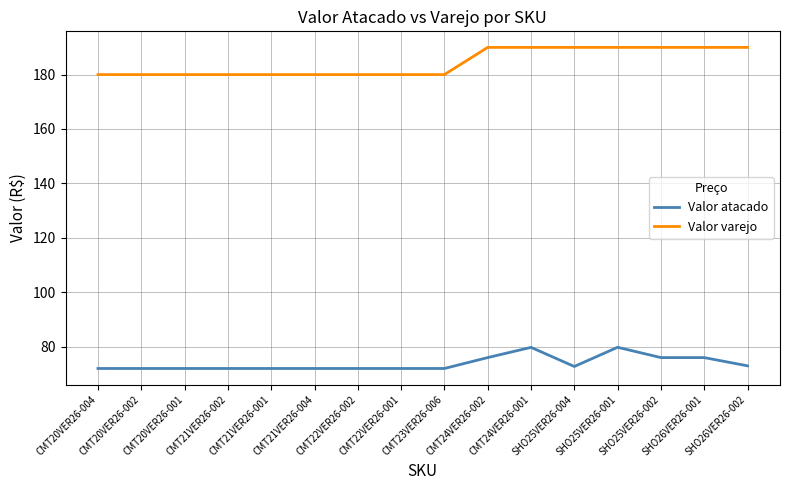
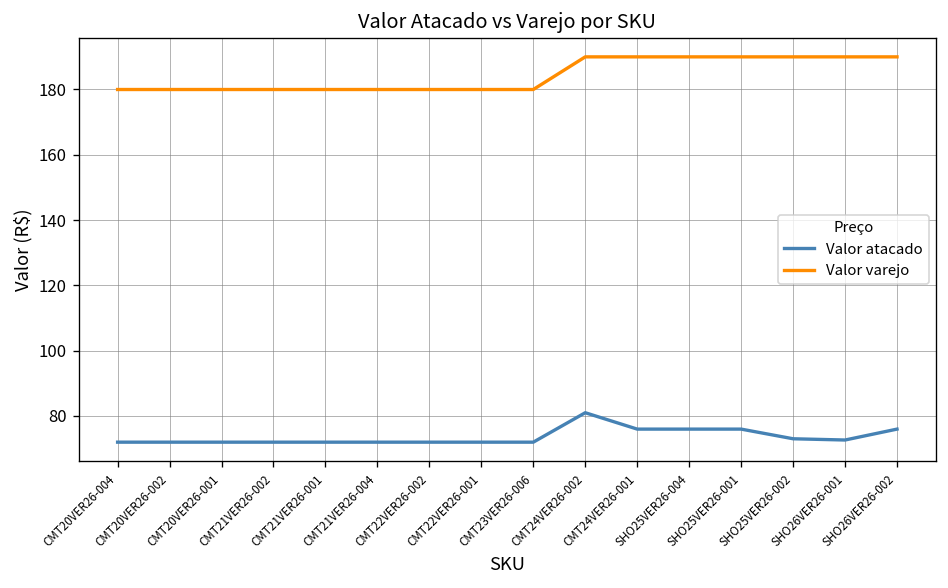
Valor atacado, CMT24VER26-002: 76 -> 81
Valor atacado, CMT24VER26-001: 80 -> 76
Valor atacado, SHO25VER26-004: 73 -> 76
Valor atacado, SHO25VER26-001: 80 -> 76
Valor atacado, SHO25VER26-002: 76 -> 73
Valor atacado, SHO26VER26-001: 76 -> 73
Valor atacado, SHO26VER26-002: 73 -> 76
